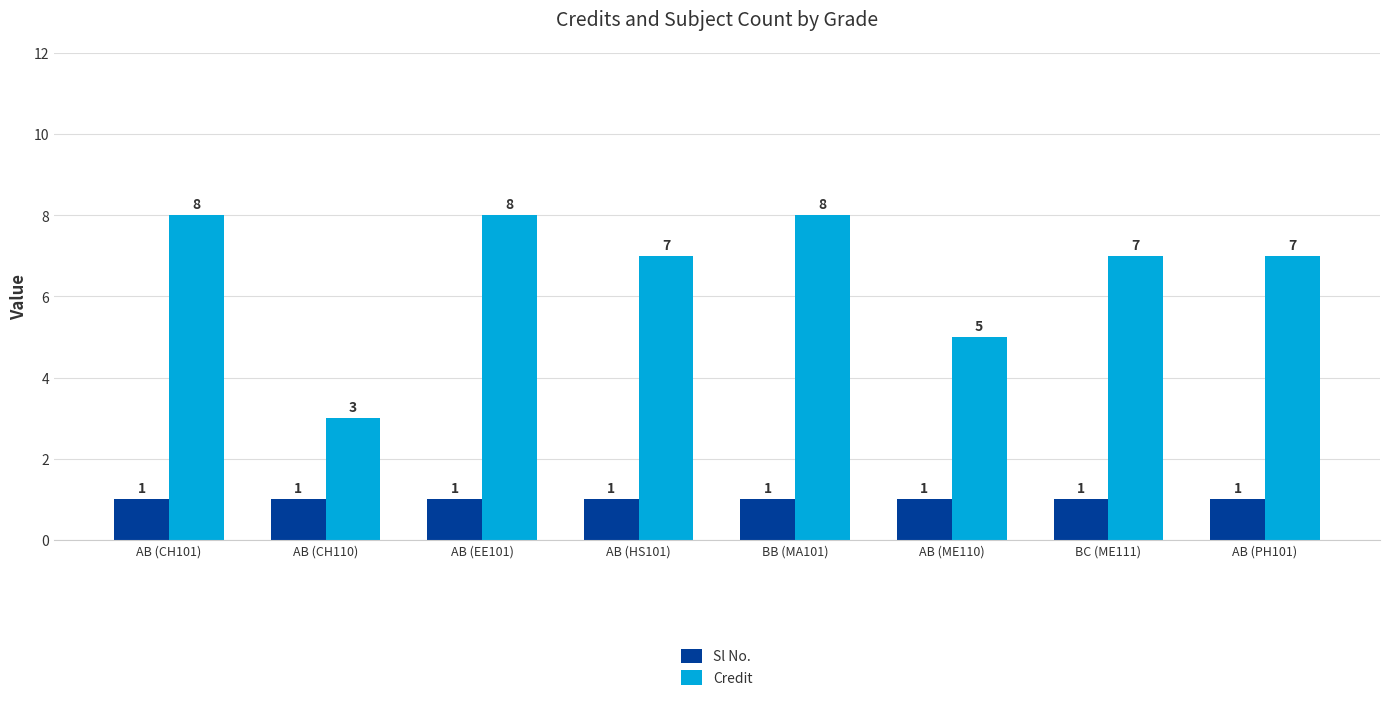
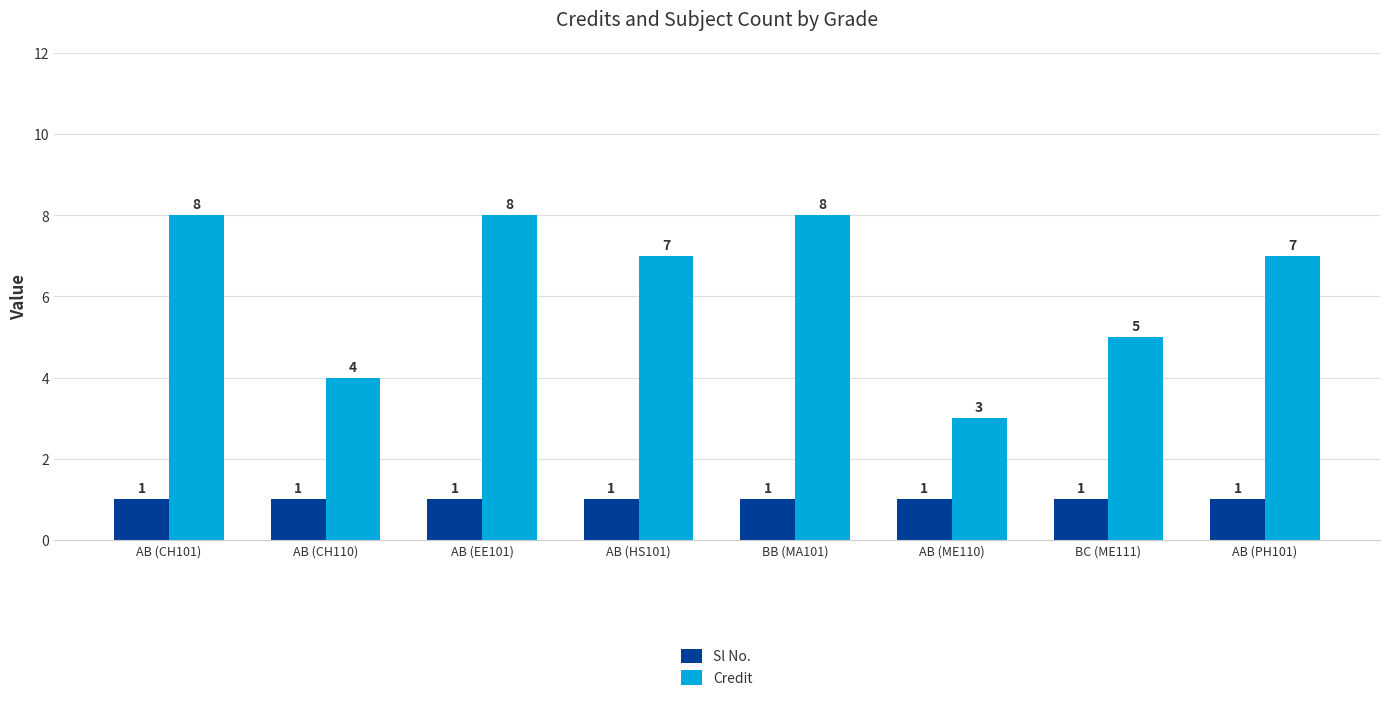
Credit, AB (CH110): 3 -> 4
Credit, AB (ME110): 5 -> 3
Credit, BC (ME111): 7 -> 5
